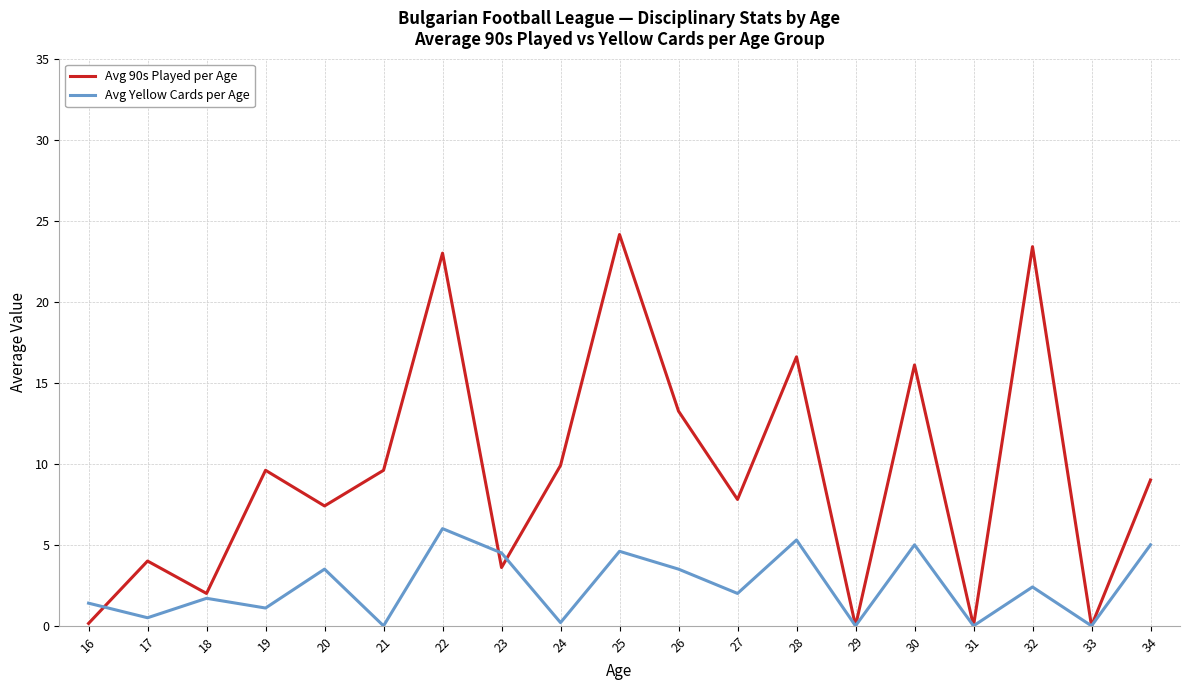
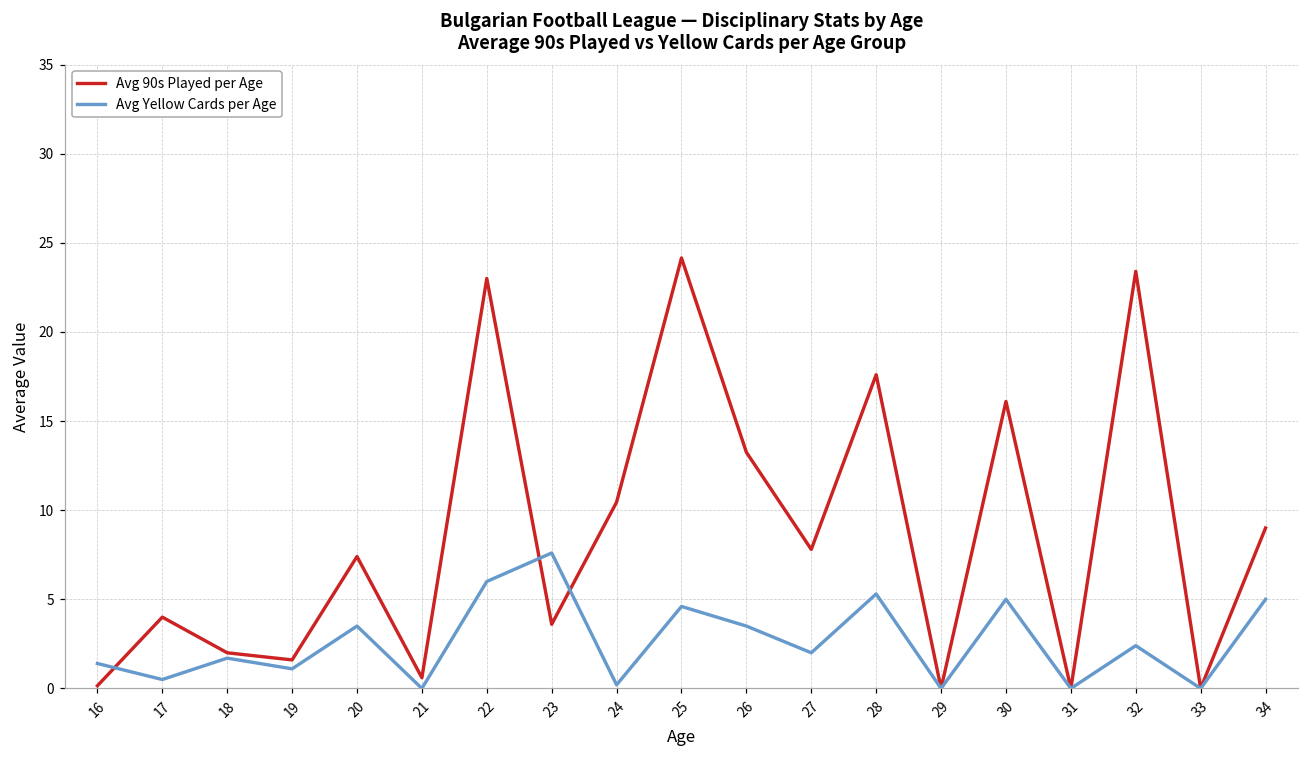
Avg 90s Played per Age, 19: 9.6 -> 1.6
Avg 90s Played per Age, 21: 9.6 -> 0.6
Avg Yellow Cards per Age, 23: 4.5 -> 7.6
Avg 90s Played per Age, 24: 9.9 -> 10.5
Avg 90s Played per Age, 28: 16.6 -> 17.6
